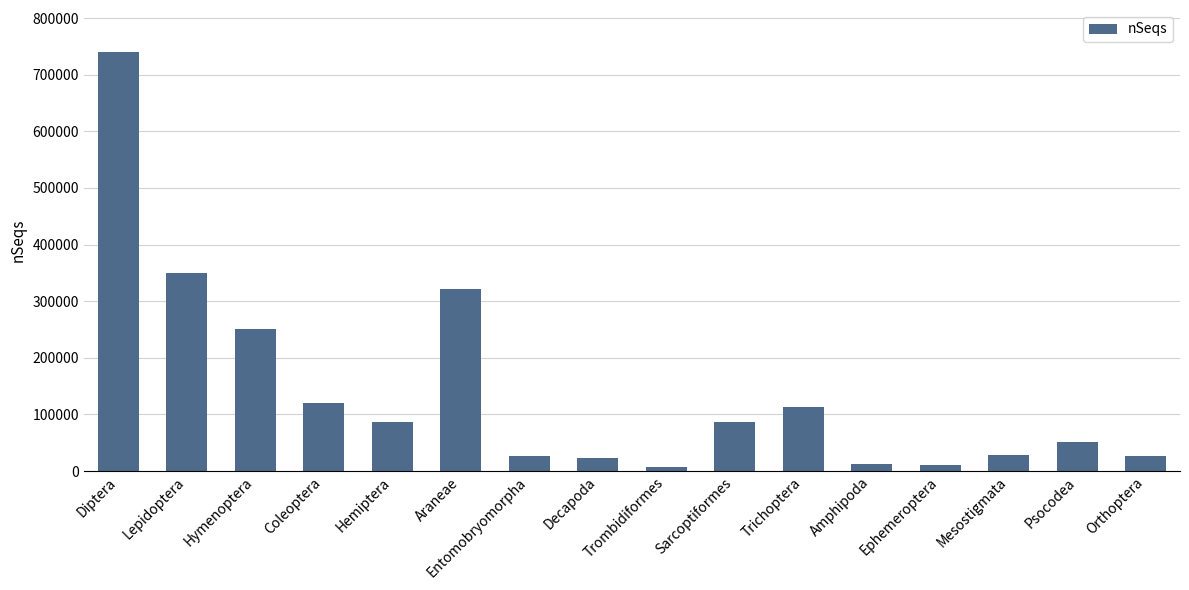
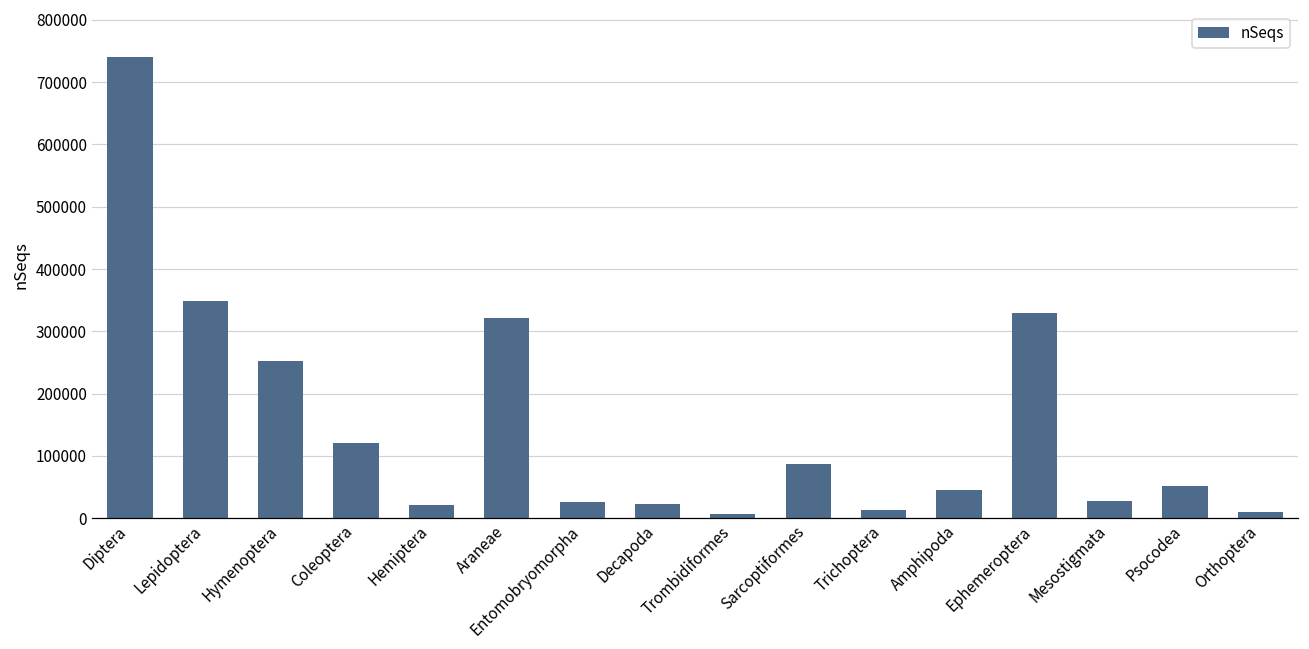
Hemiptera: 90000 -> 20000
Trichoptera: 110000 -> 10000
Amphipoda: 10000 -> 50000
Ephemeroptera: 10000 -> 330000
Orthoptera: 30000 -> 10000
